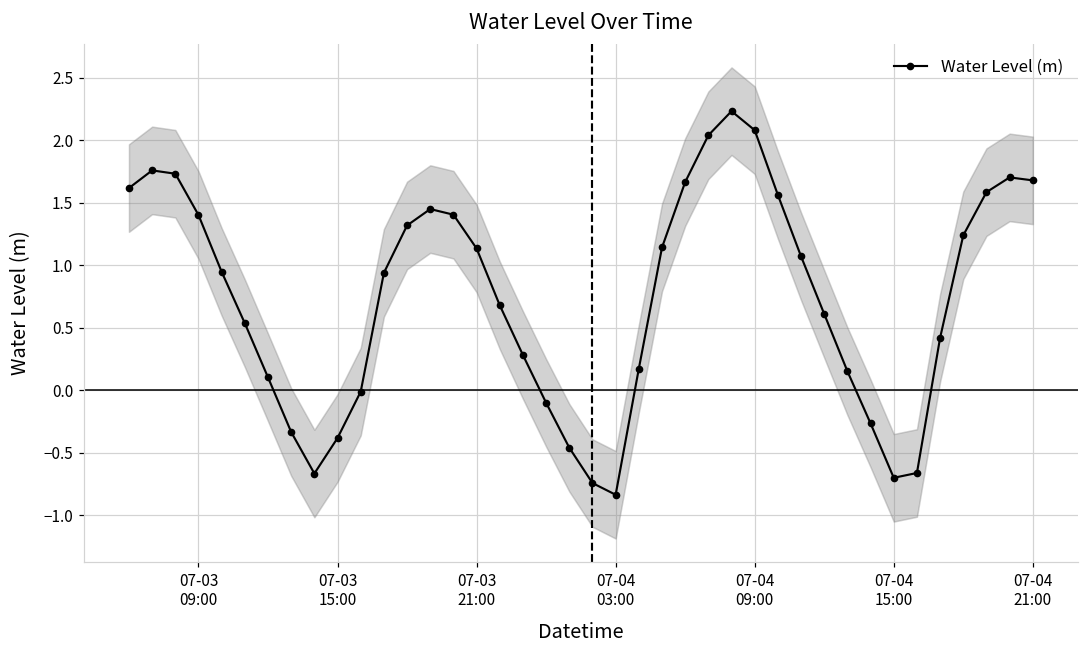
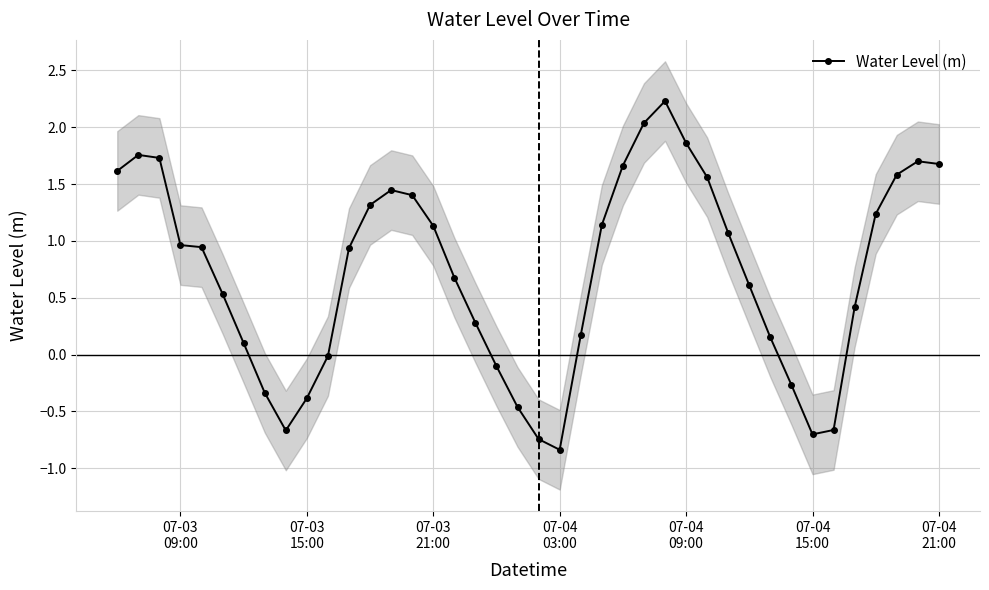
Water Level (m), 07-03 09:00: 1.40 -> 0.96
Water Level (m), 07-04 09:00: 2.08 -> 1.86
